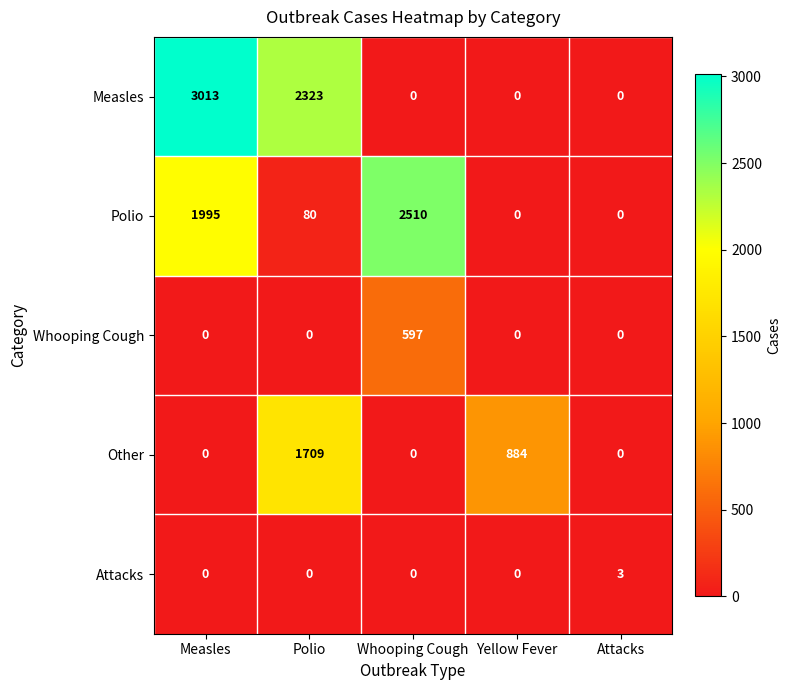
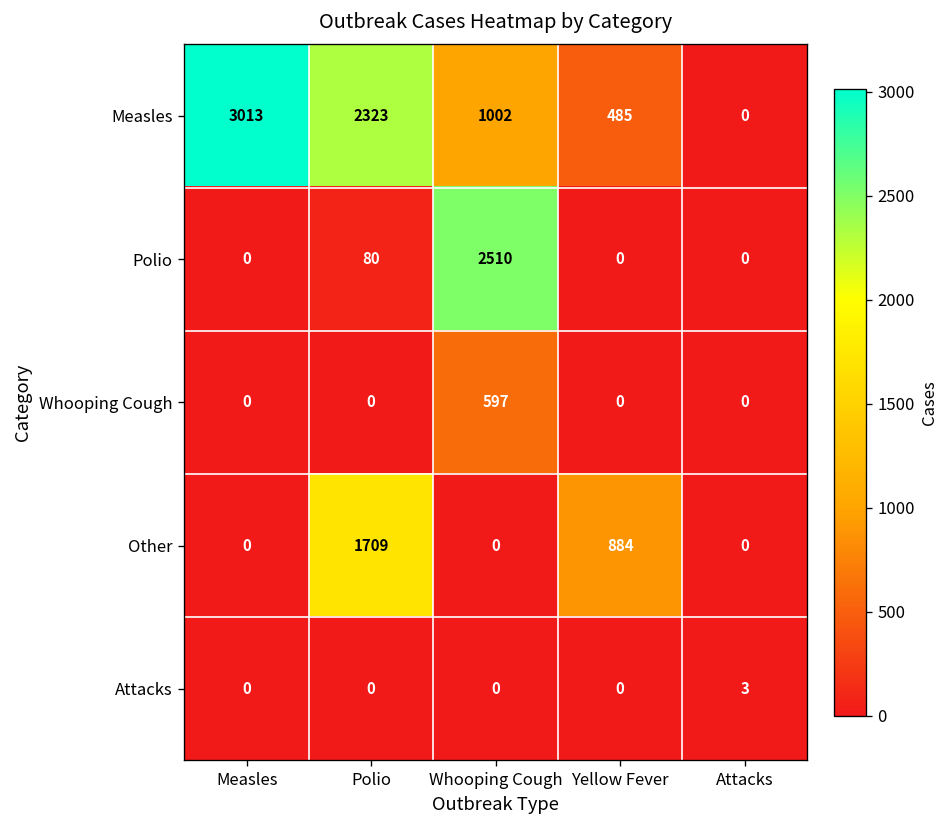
Measles, Whooping Cough: 0 -> 1002
Measles, Yellow Fever: 0 -> 485
Polio, Measles: 1995 -> 0
